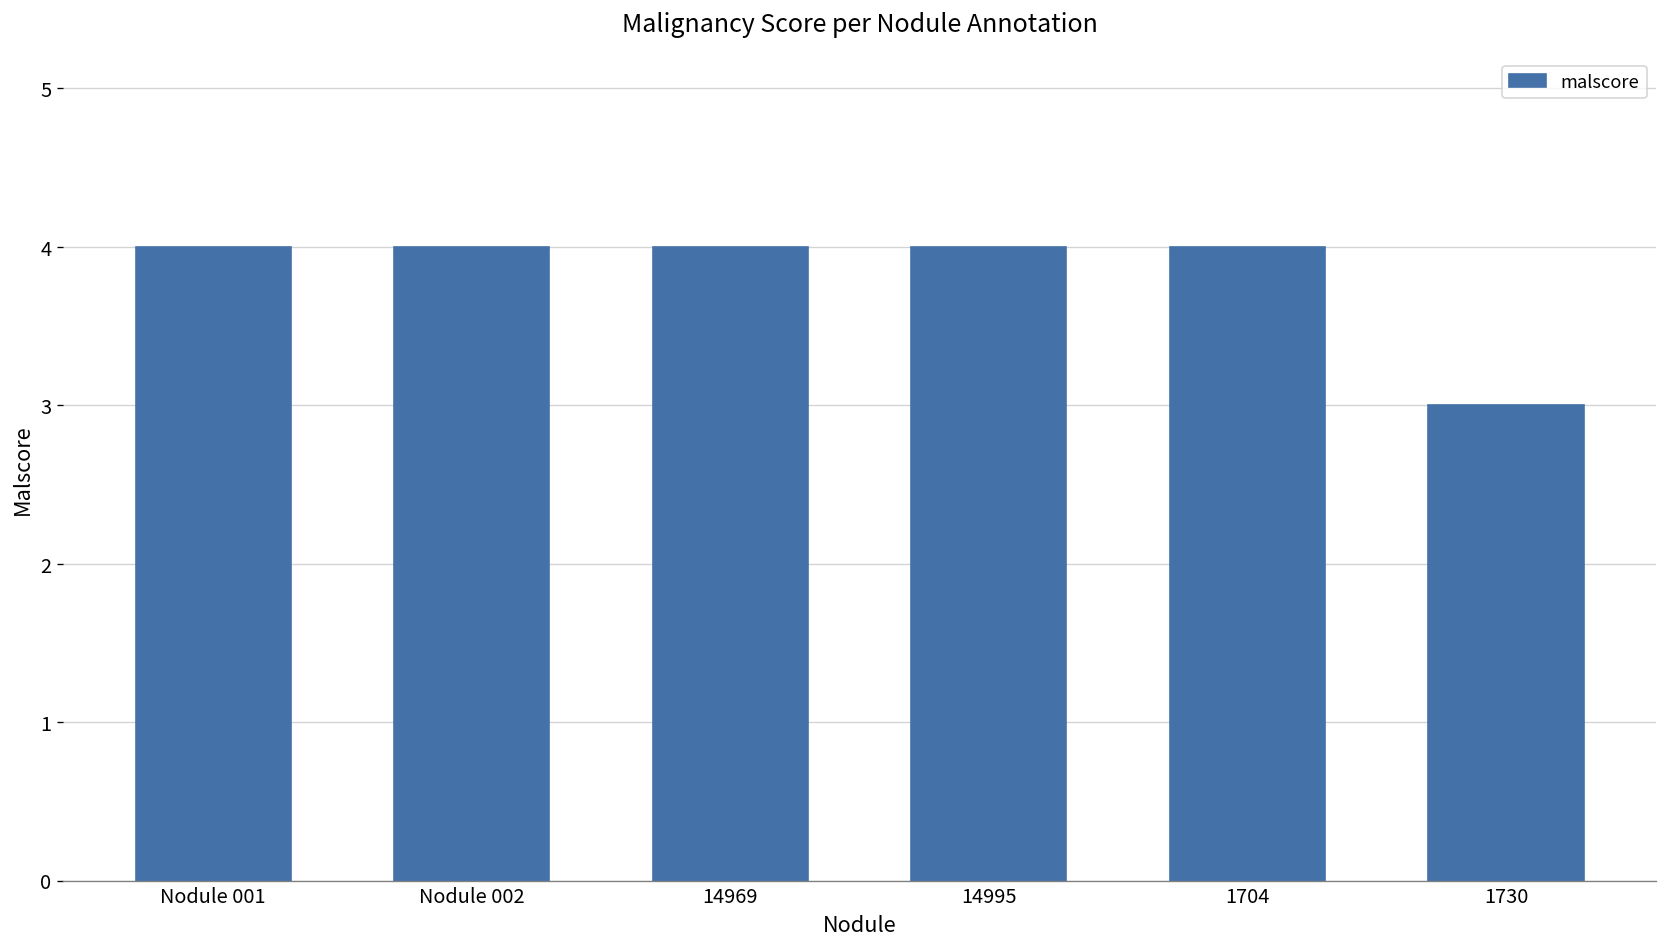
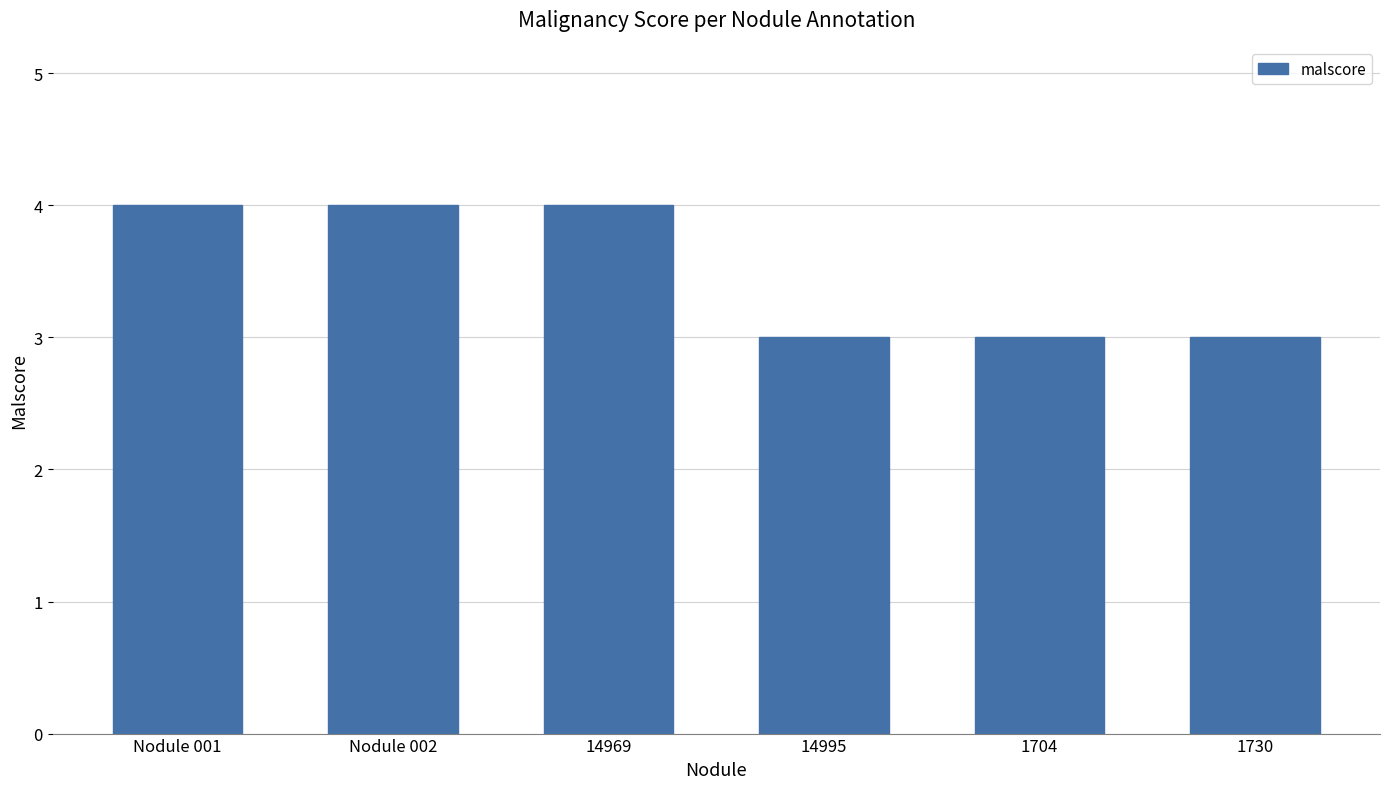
14995: 4 -> 3
1704: 4 -> 3
